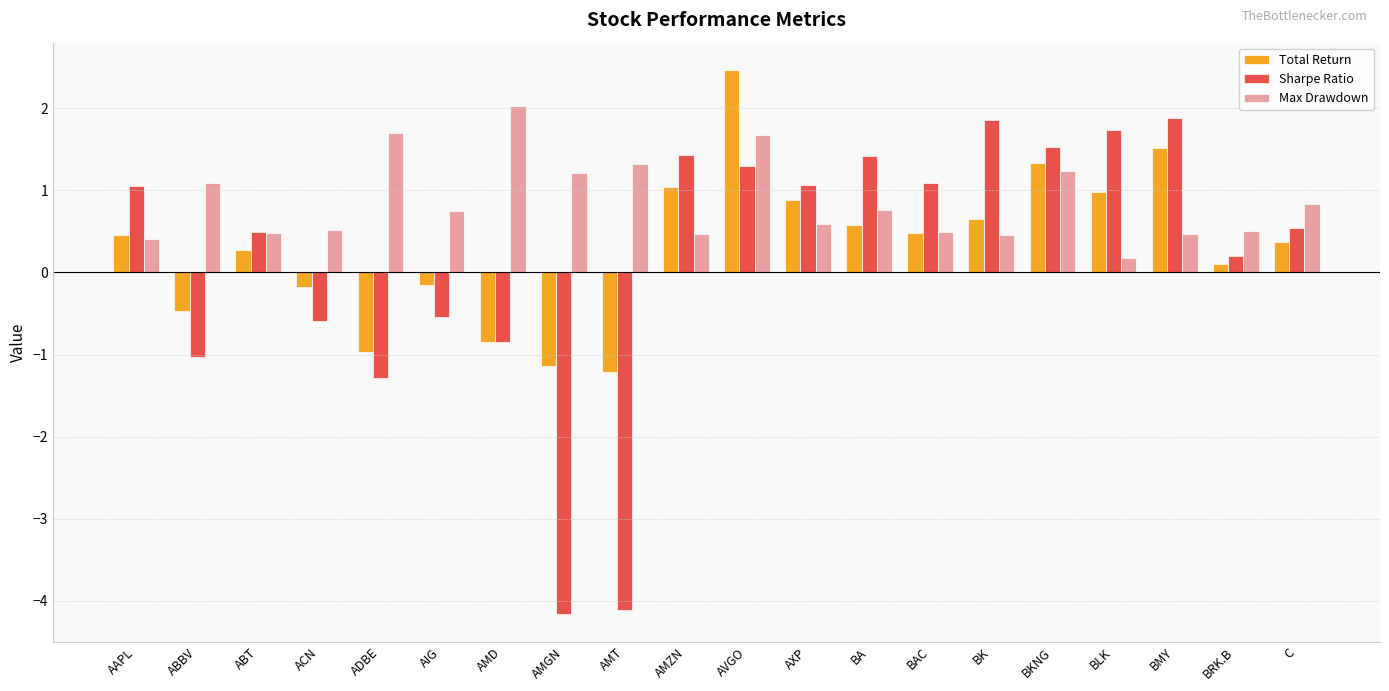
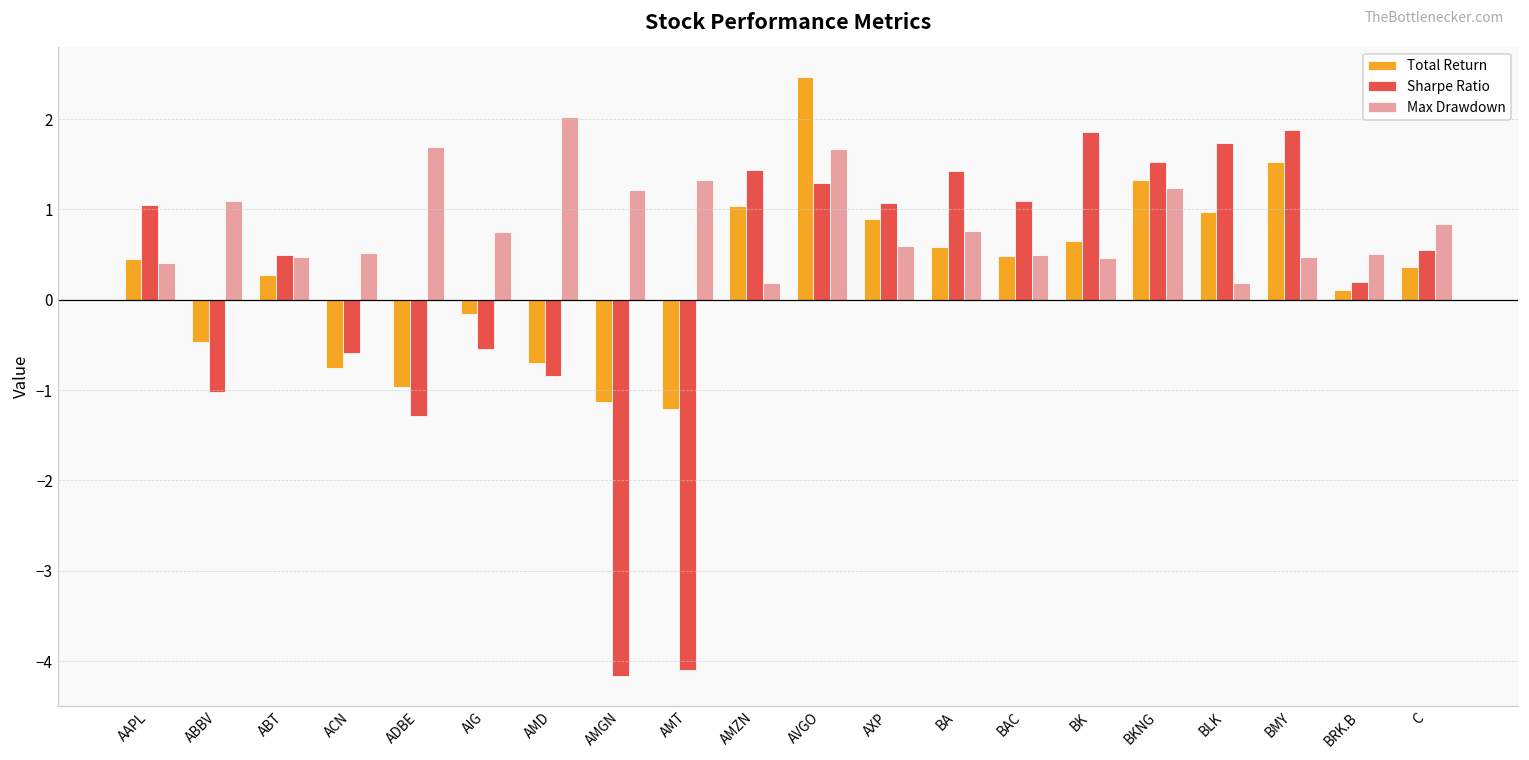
Total Return, ACN: -0.2 -> -0.8
Total Return, AMD: -0.8 -> -0.7
Max Drawdown, AMZN: 0.5 -> 0.2
